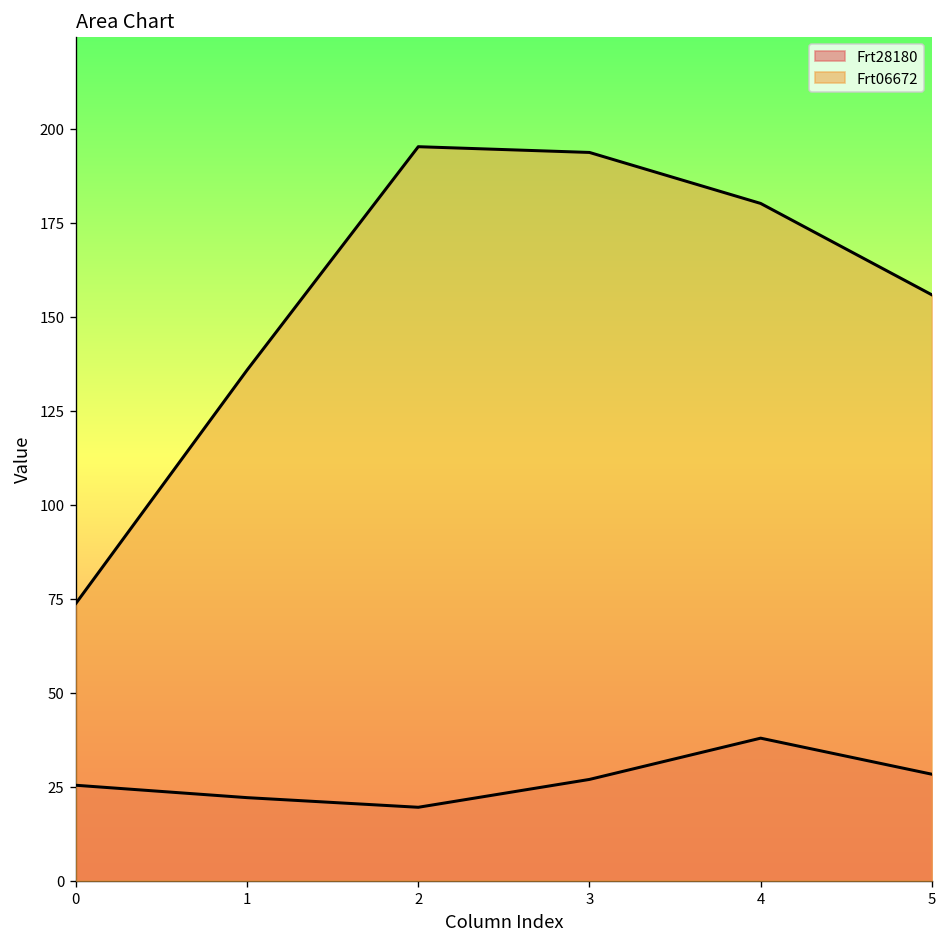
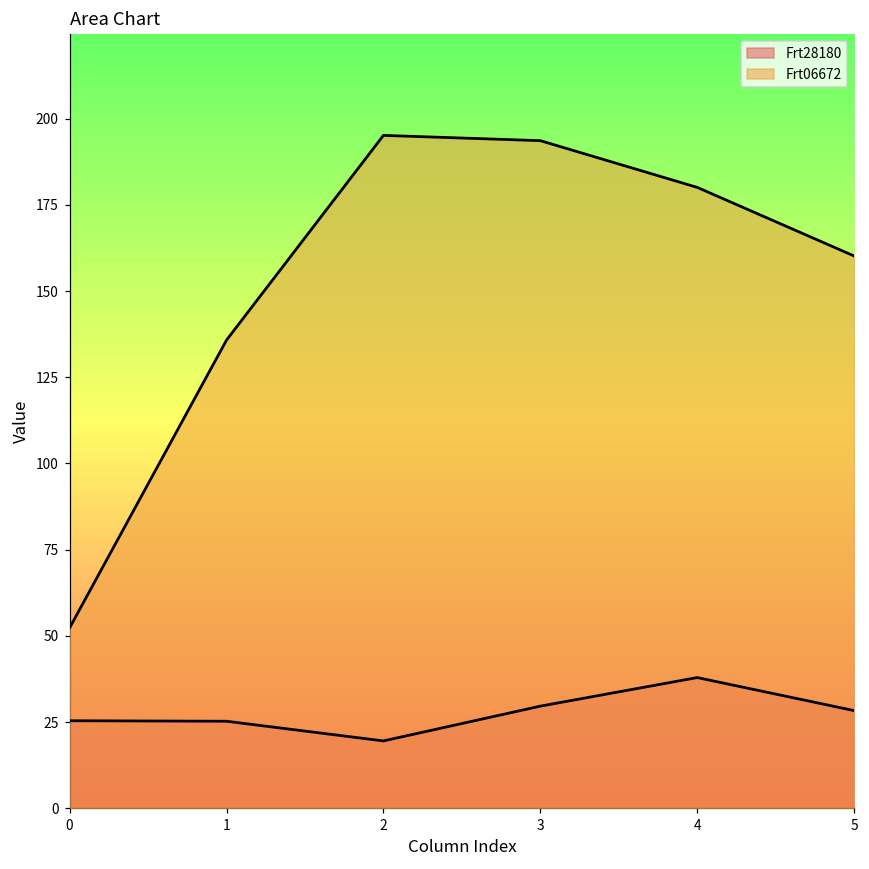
Frt06672, 0: 74 -> 52
Frt28180, 1: 22 -> 25
Frt28180, 3: 27 -> 30
Frt06672, 5: 156 -> 160
